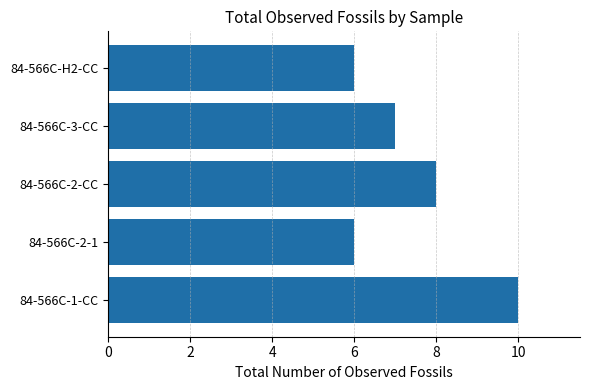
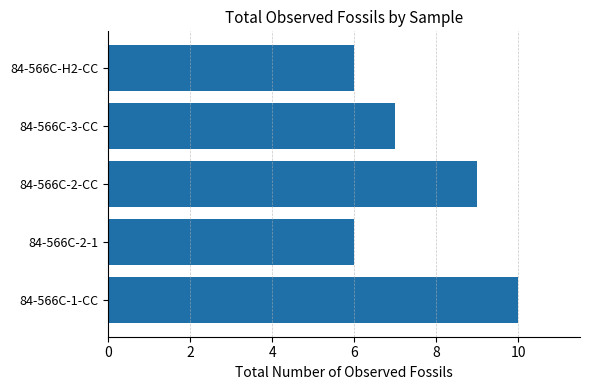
84-566C-2-CC: 8 -> 9
